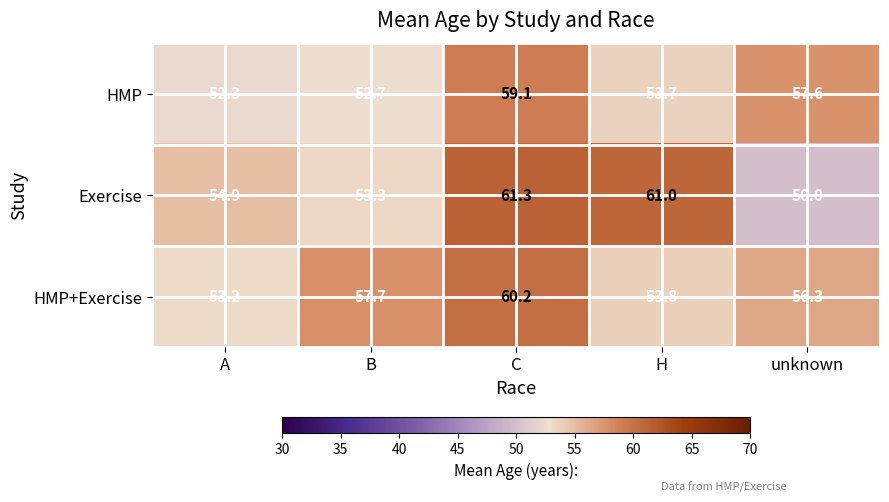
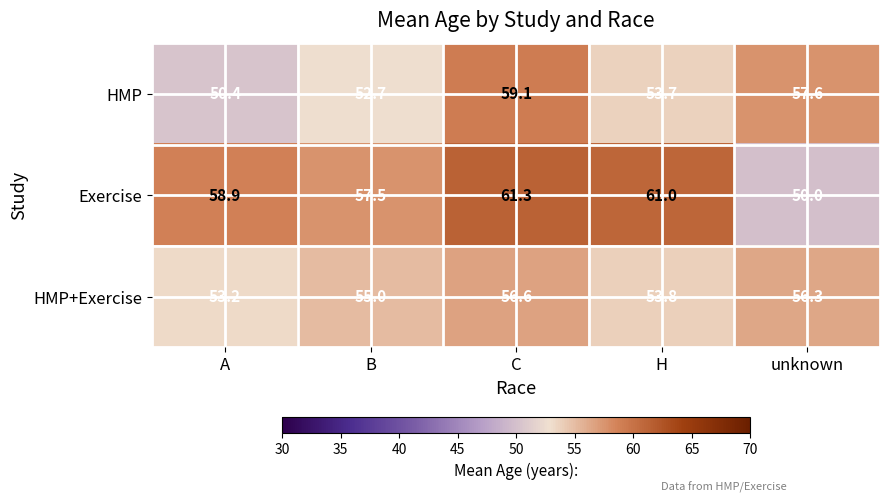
HMP, A: 52.3 -> 50.4
Exercise, A: 54.9 -> 58.9
Exercise, B: 53.3 -> 57.5
HMP+Exercise, B: 57.7 -> 55.0
HMP+Exercise, C: 60.2 -> 56.6
